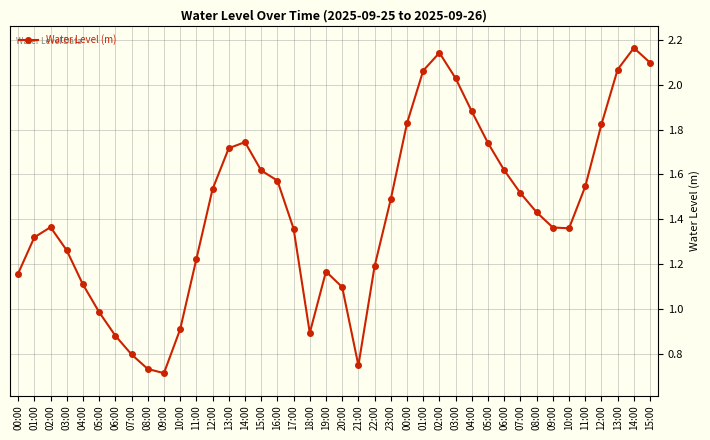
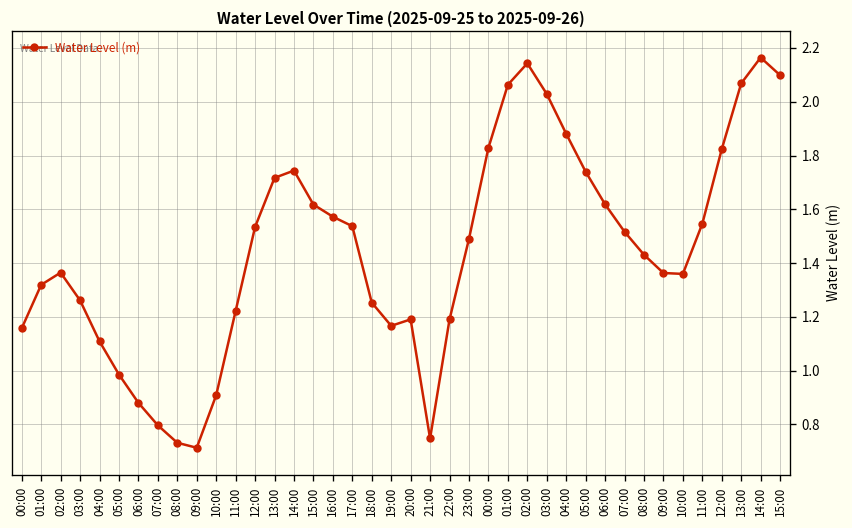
17:00: 1.36 -> 1.54
18:00: 0.89 -> 1.25
20:00: 1.10 -> 1.19
